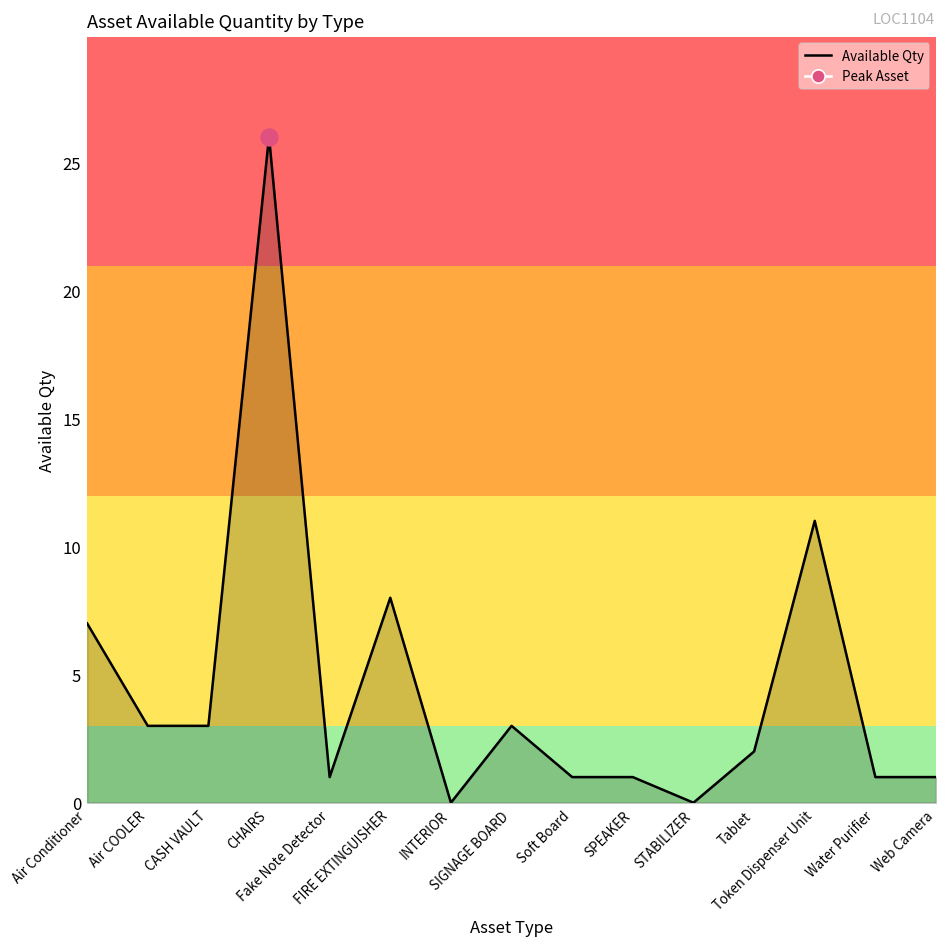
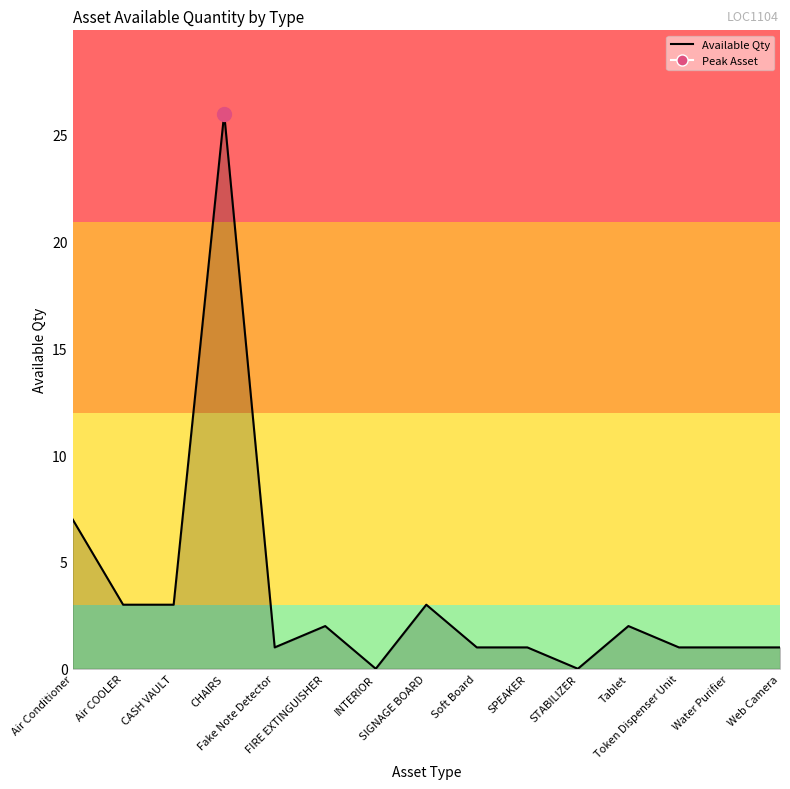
Available Qty, FIRE EXTINGUISHER: 8 -> 2
Available Qty, Token Dispenser Unit: 11 -> 1
